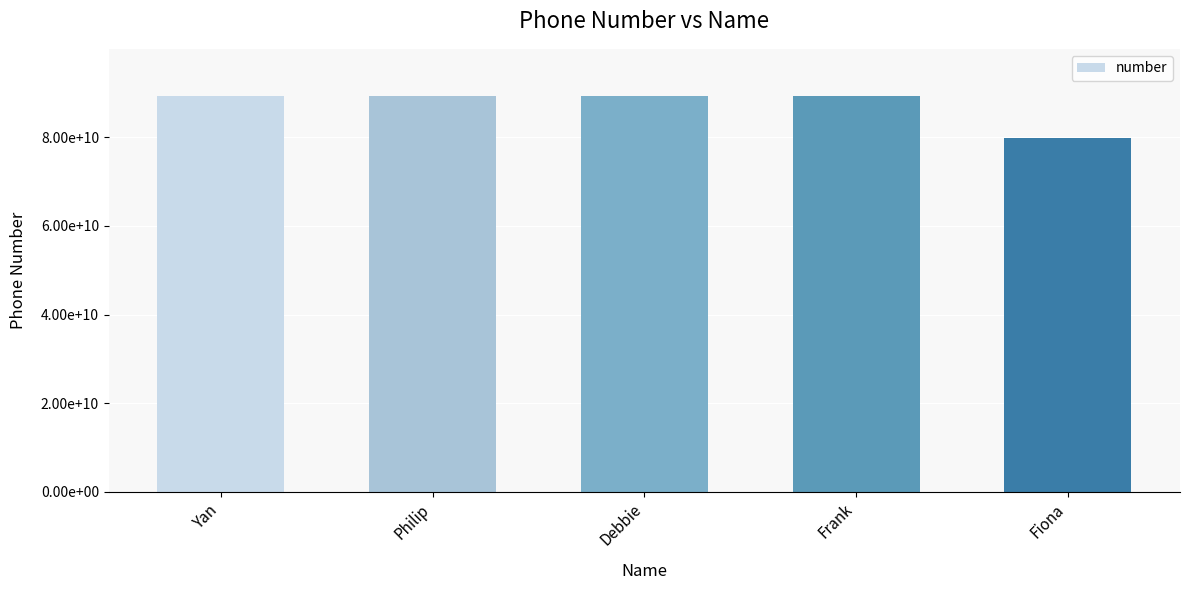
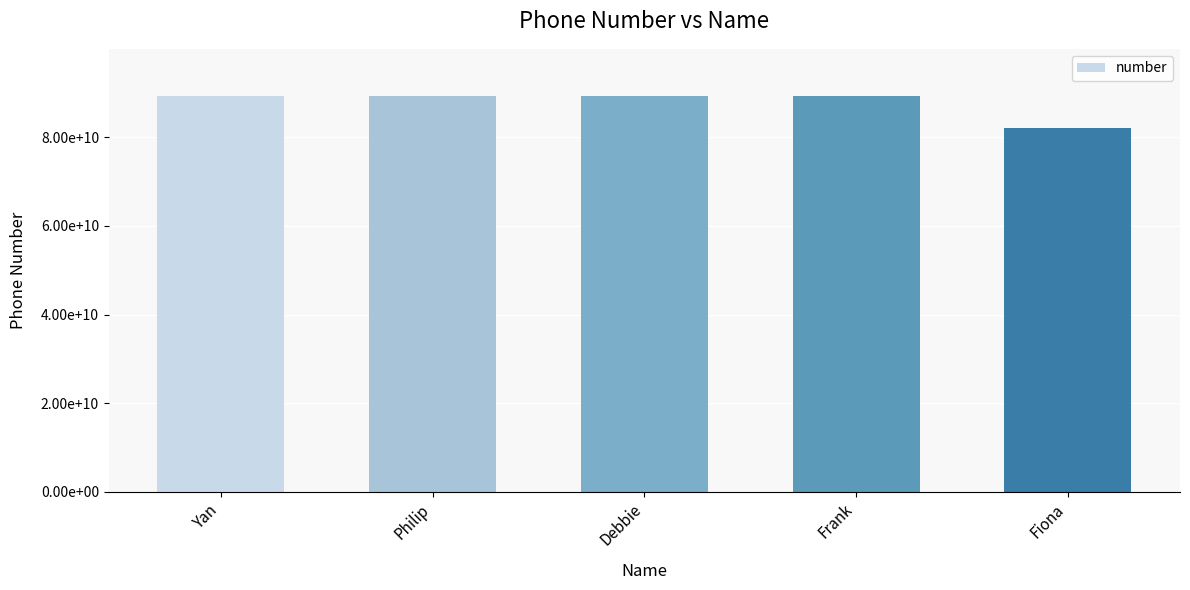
Fiona: 80000000000 -> 82000000000
